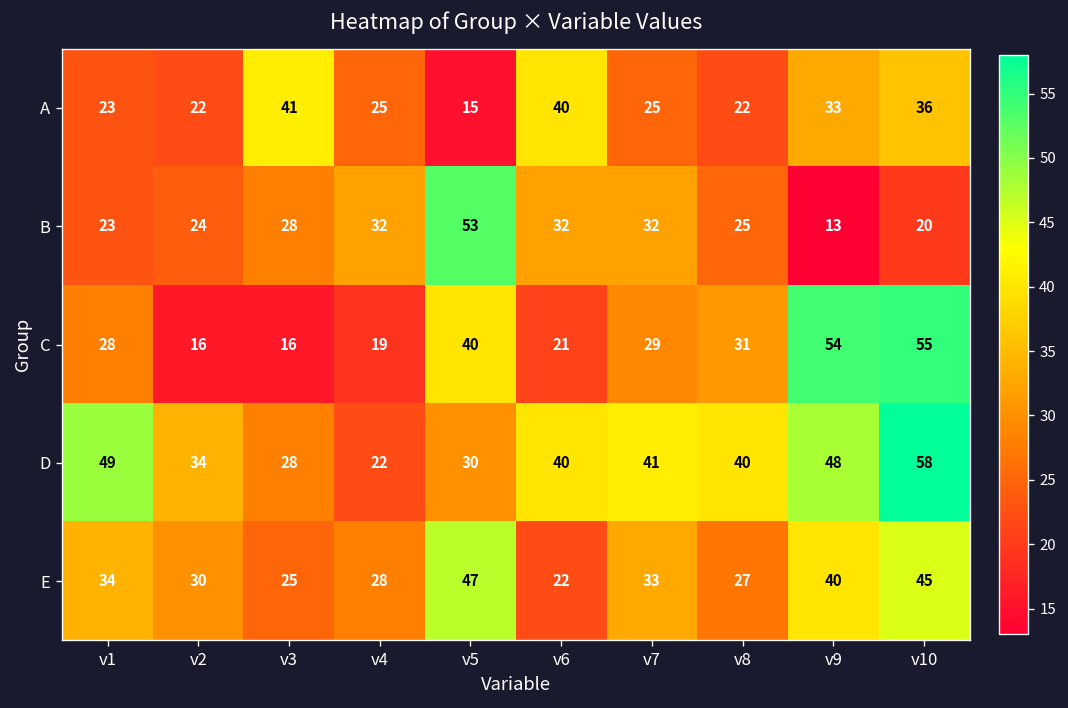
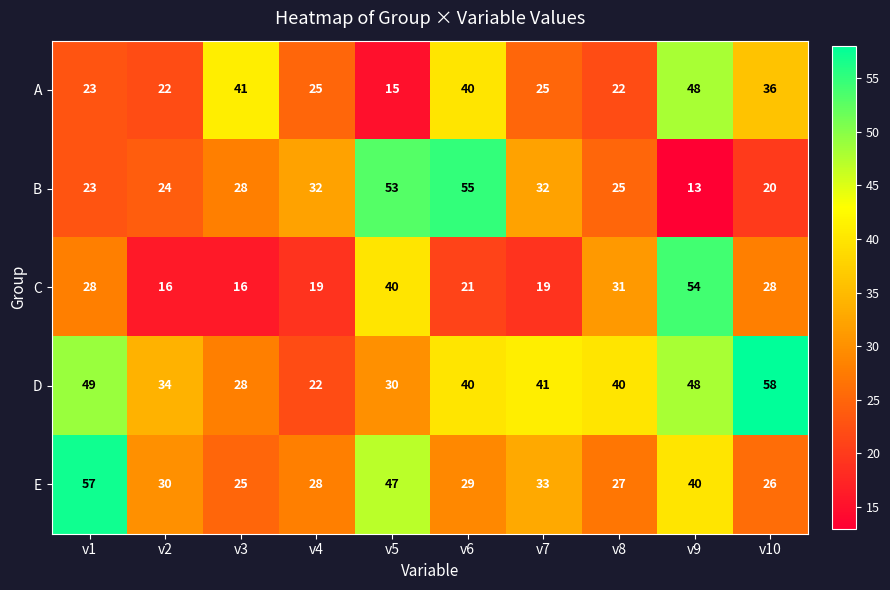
A, v9: 33 -> 48
B, v6: 32 -> 55
C, v7: 29 -> 19
C, v10: 55 -> 28
E, v1: 34 -> 57
E, v6: 22 -> 29
E, v10: 45 -> 26
